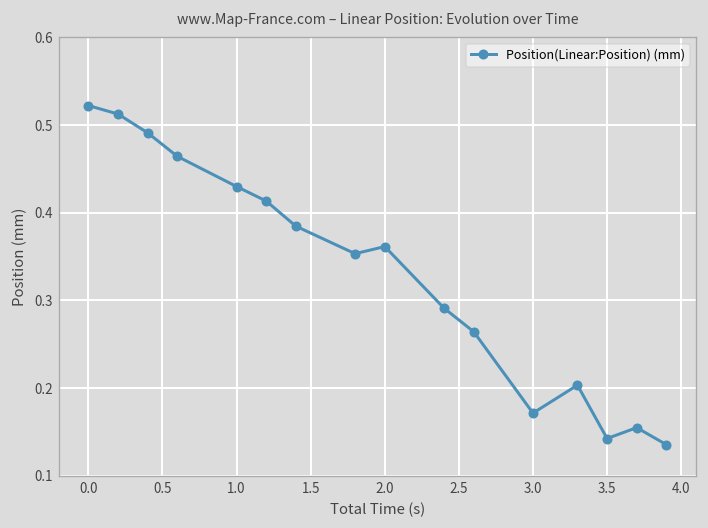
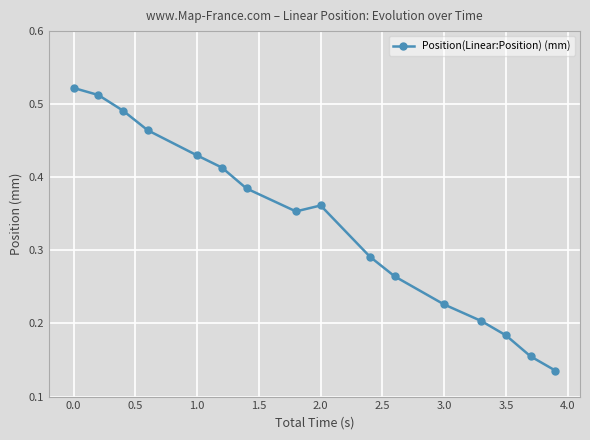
3.0: 0.17 -> 0.23
3.5: 0.14 -> 0.18
